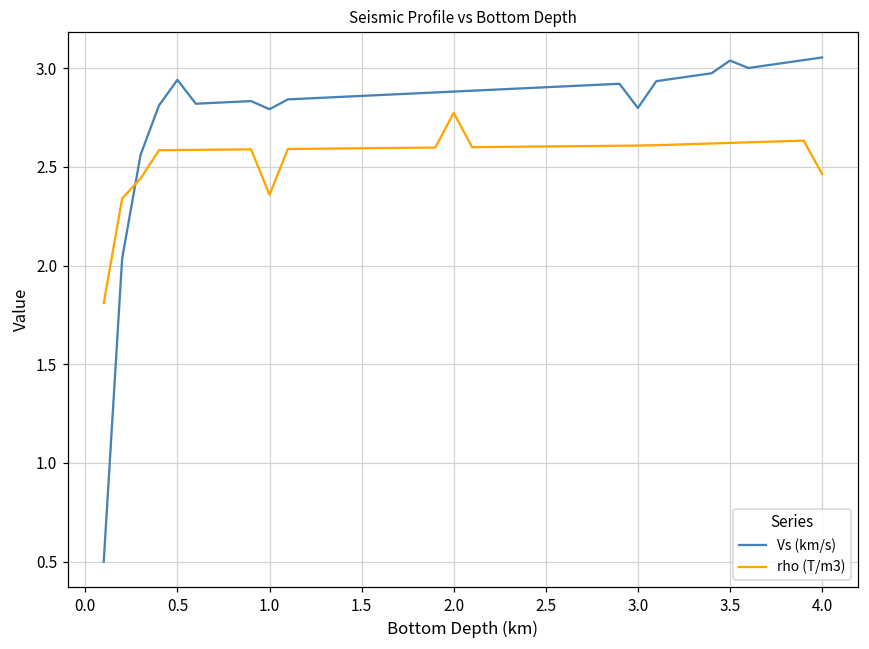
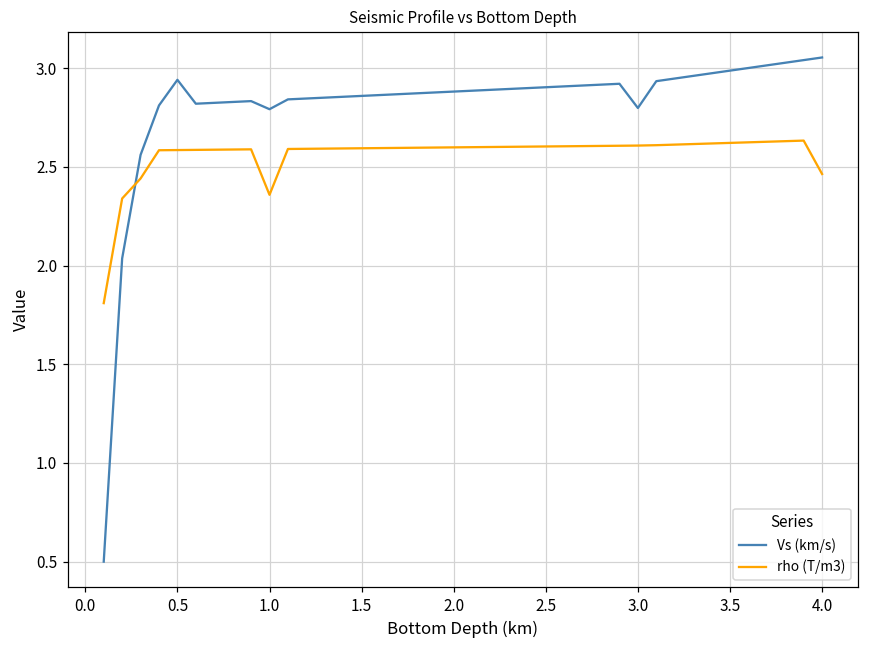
rho (T/m3), 2.0: 2.77 -> 2.60
Vs (km/s), 3.5: 3.04 -> 2.99
